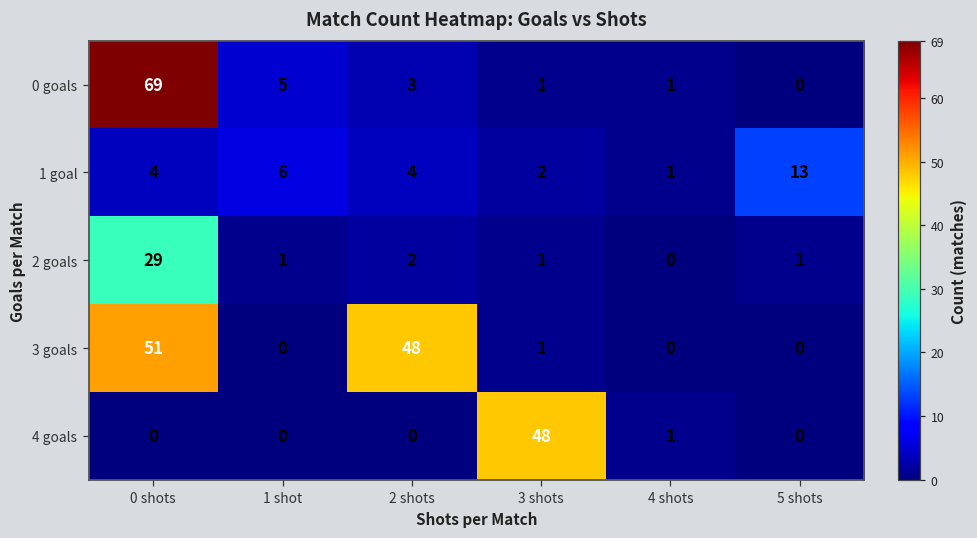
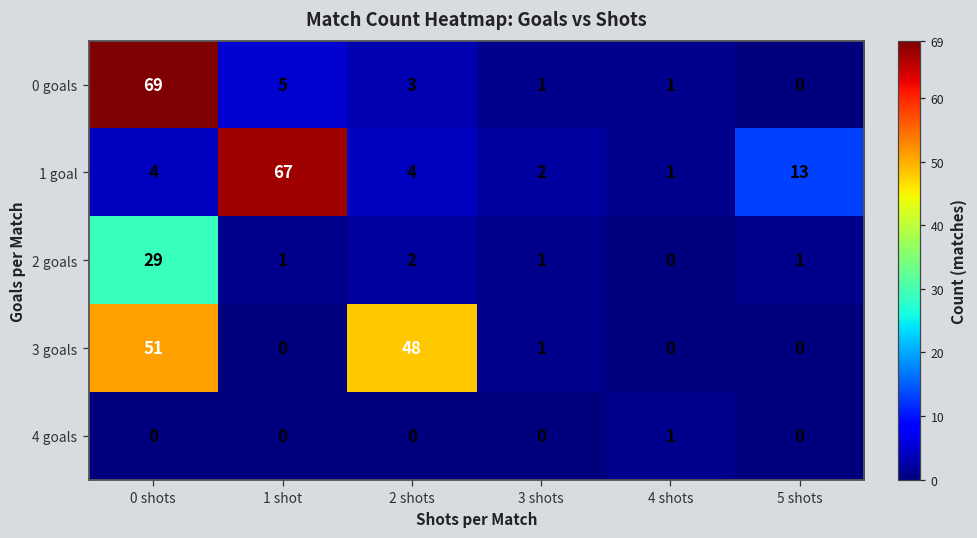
1 goal, 1 shot: 6 -> 67
4 goals, 3 shots: 48 -> 0
